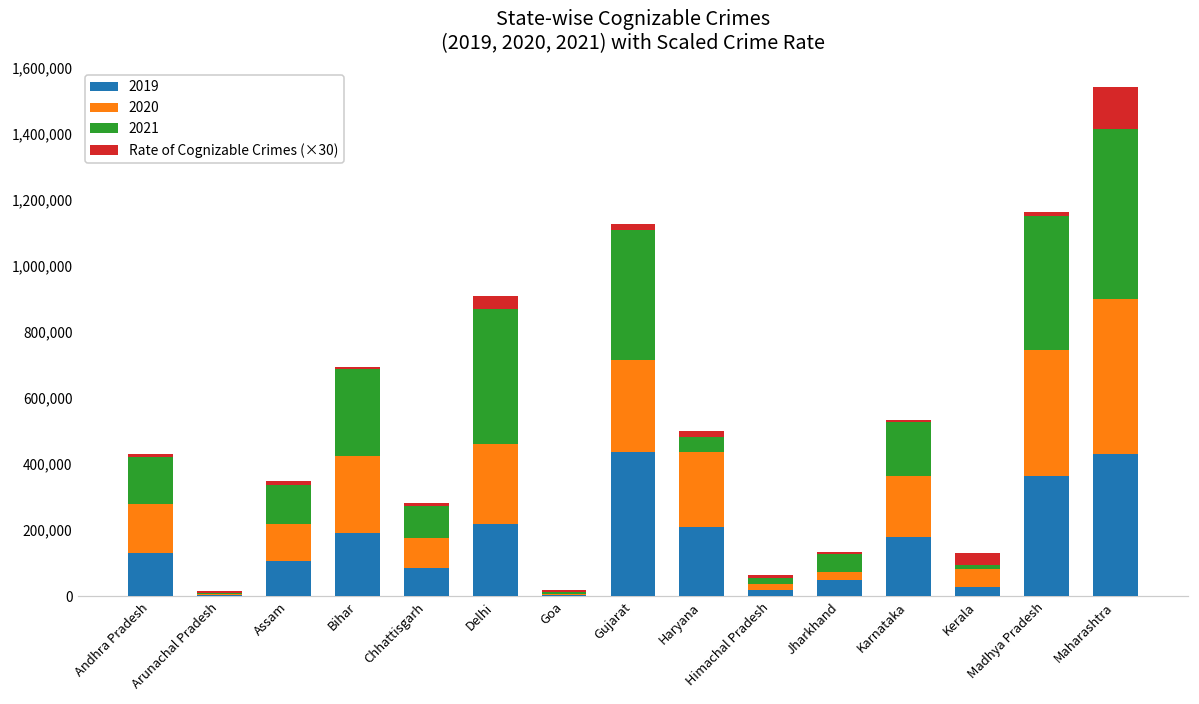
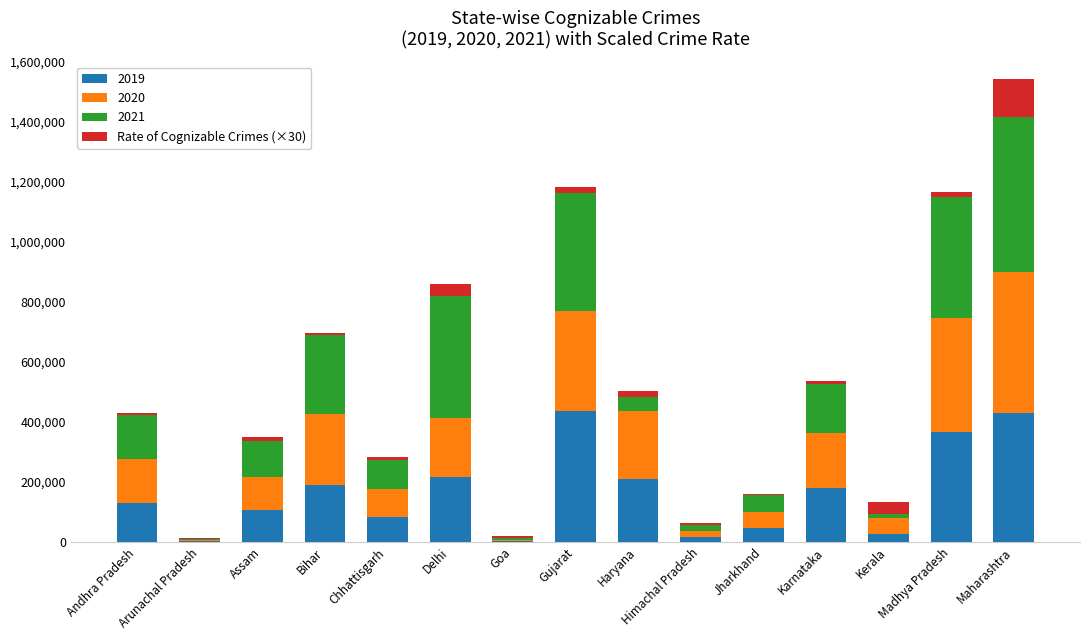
2020, Delhi: 240,000 -> 200,000
2020, Gujarat: 280,000 -> 330,000
2020, Jharkhand: 20,000 -> 50,000
